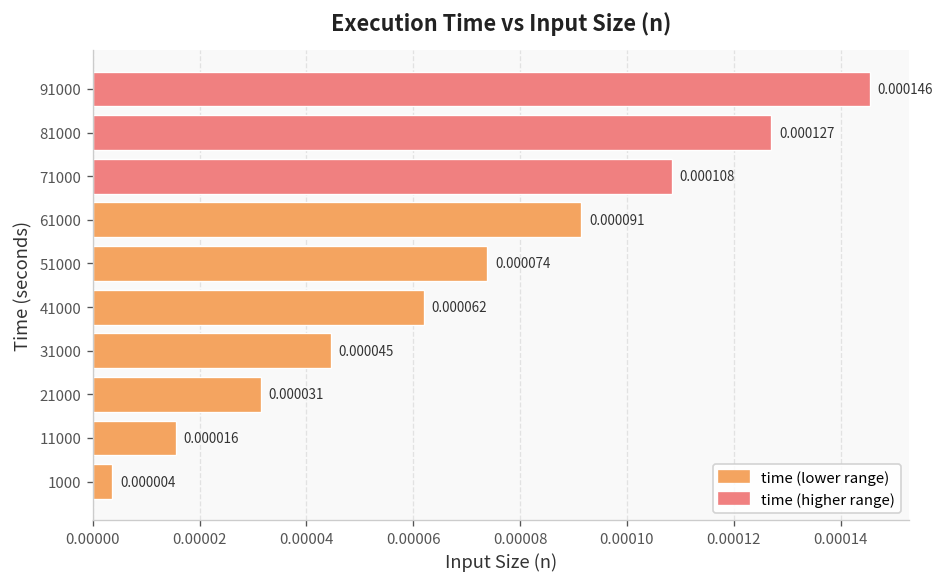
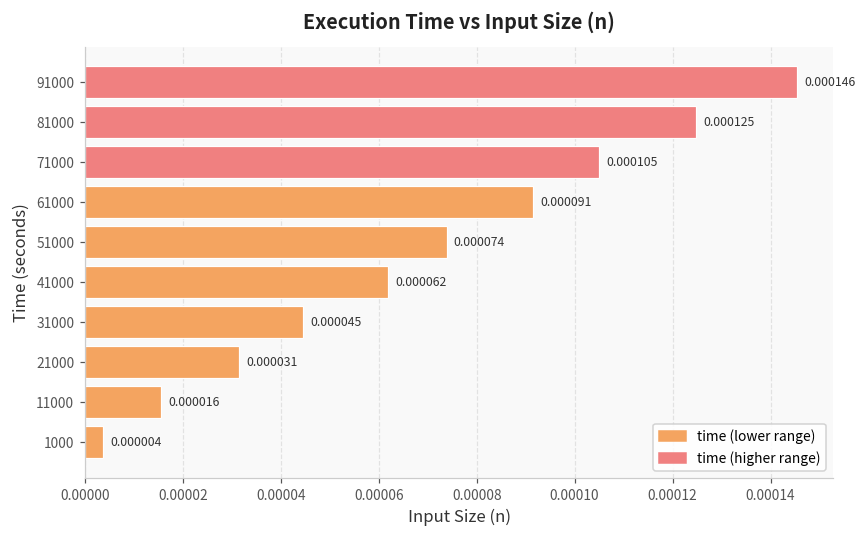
81000: 0.000127 -> 0.000125
71000: 0.000108 -> 0.000105
